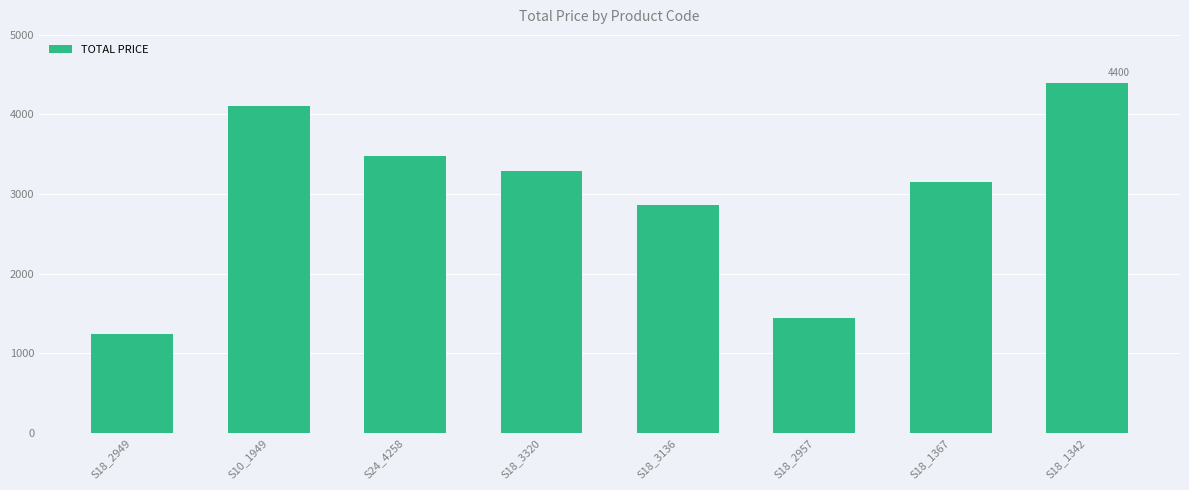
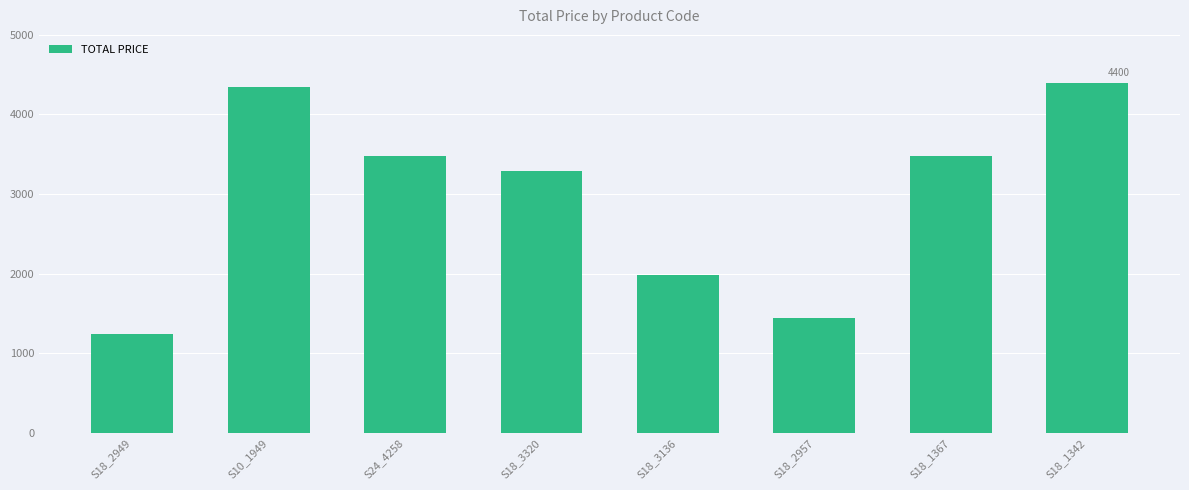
S10_1949: 4100 -> 4300
S18_3136: 2900 -> 2000
S18_1367: 3200 -> 3500
